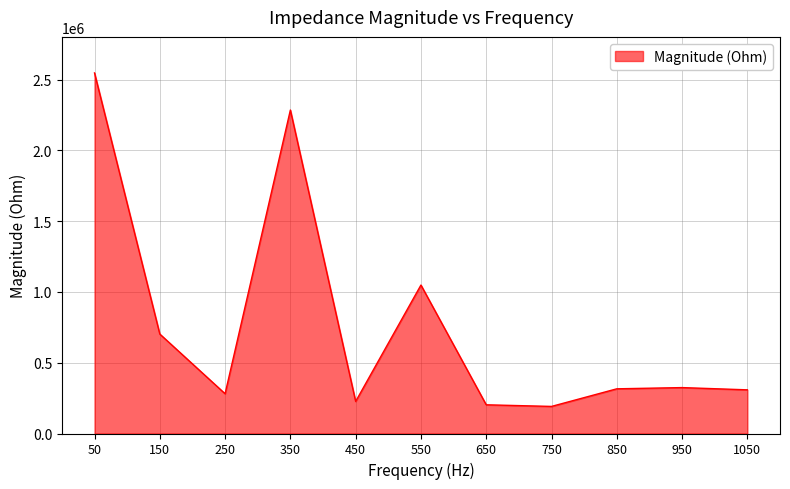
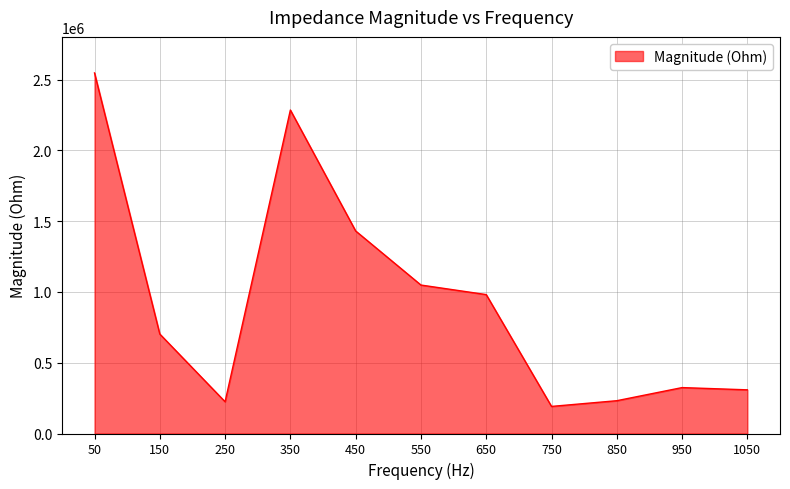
250: 280000 -> 220000
450: 230000 -> 1430000
650: 200000 -> 980000
850: 320000 -> 230000
